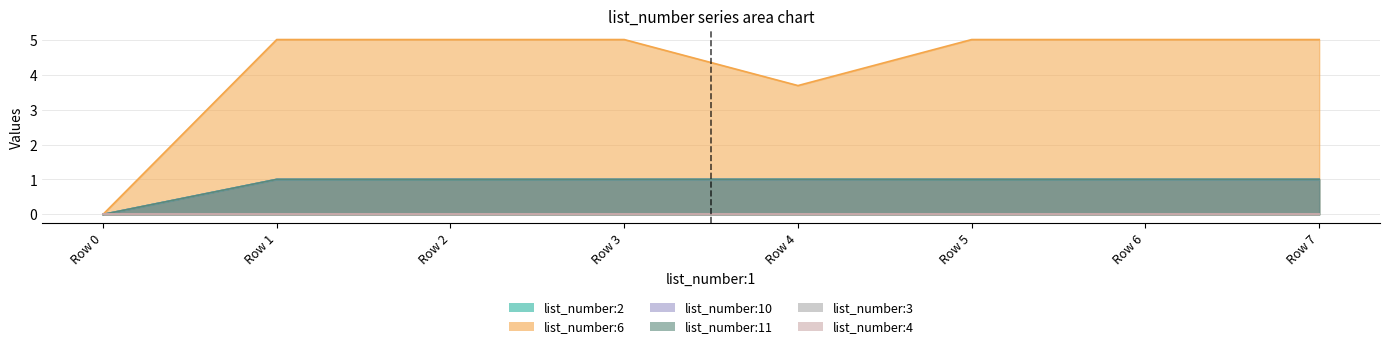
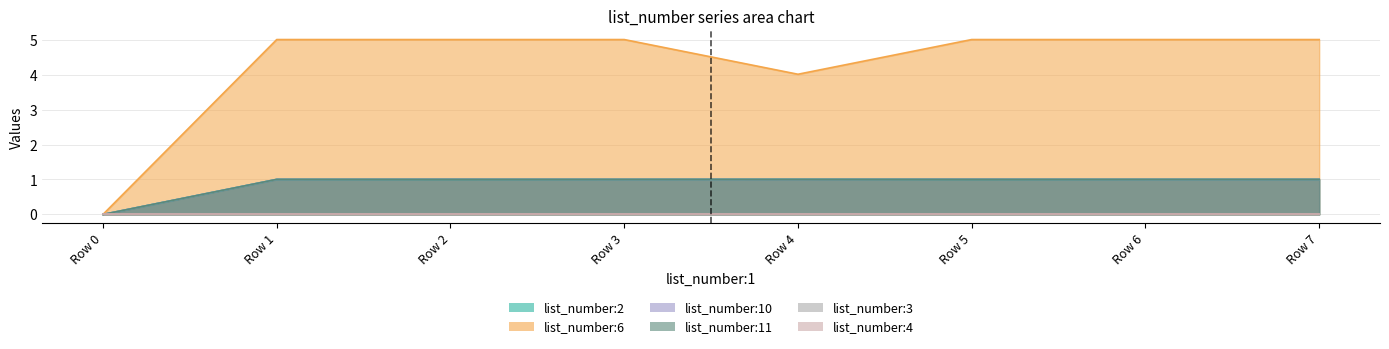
list_number:6, Row 4: 3.7 -> 4.0
